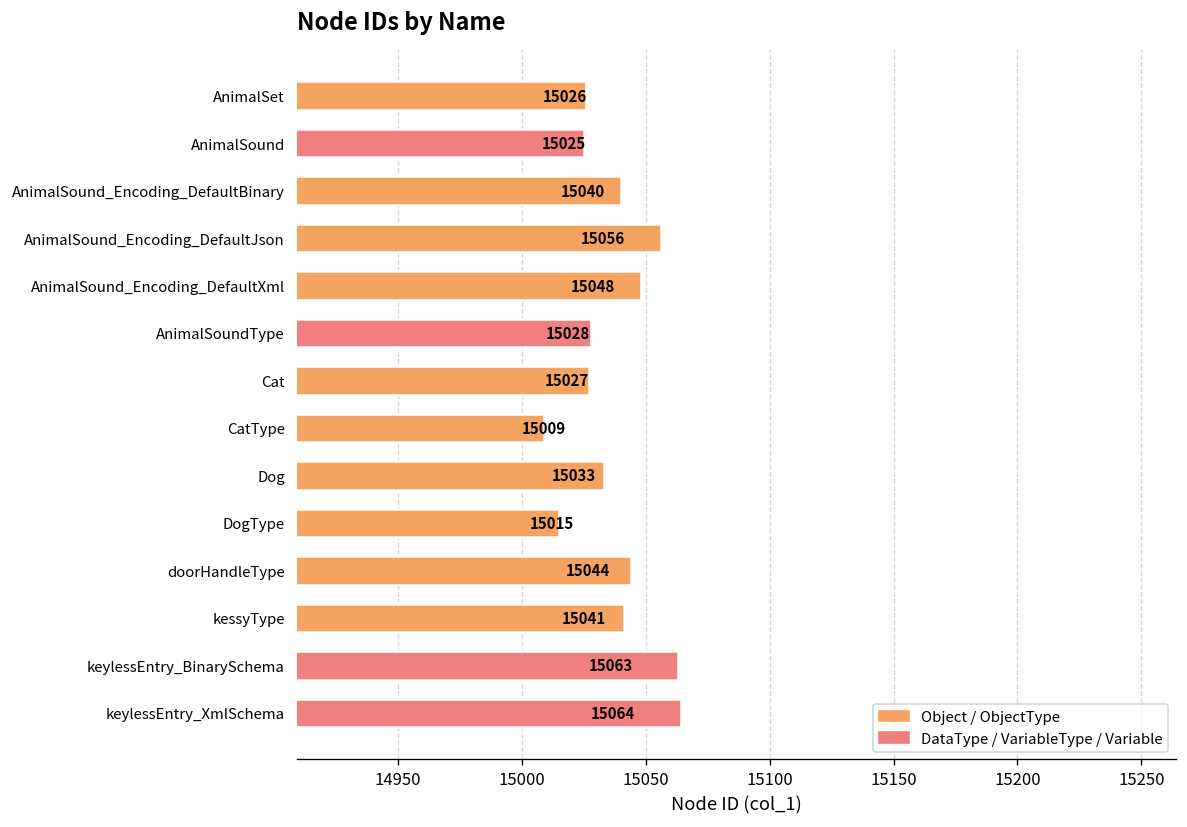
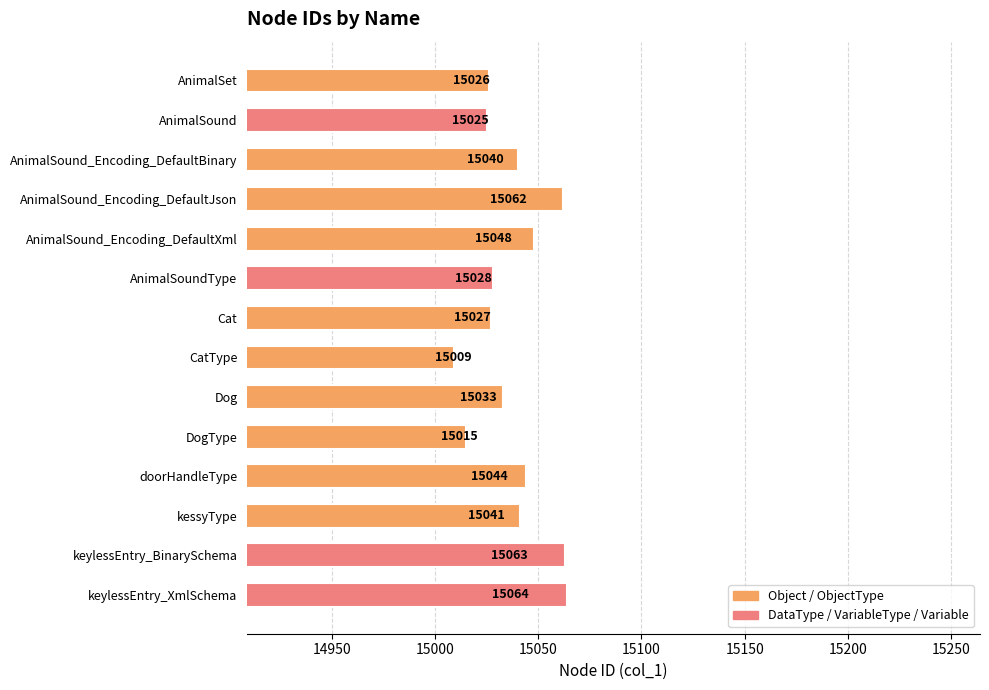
AnimalSound_Encoding_DefaultJson: 15056 -> 15062
